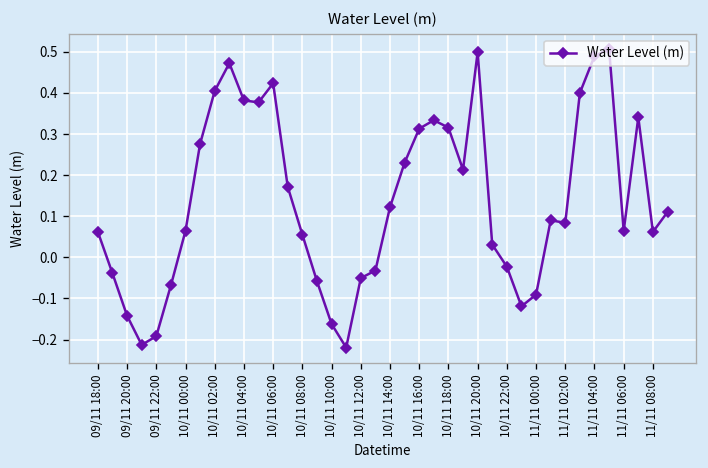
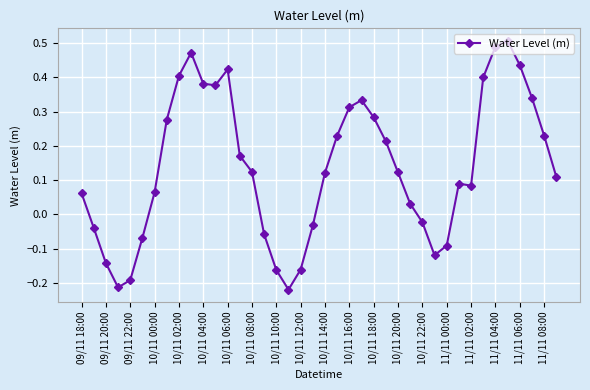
10/11 08:00: 0.06 -> 0.12
10/11 12:00: -0.05 -> -0.16
10/11 18:00: 0.32 -> 0.28
10/11 20:00: 0.50 -> 0.12
11/11 06:00: 0.06 -> 0.44
11/11 08:00: 0.06 -> 0.23
